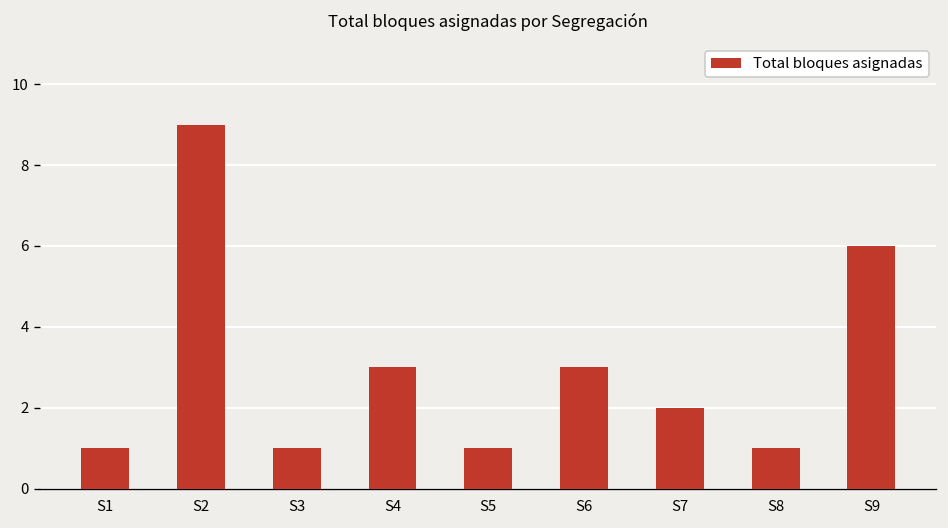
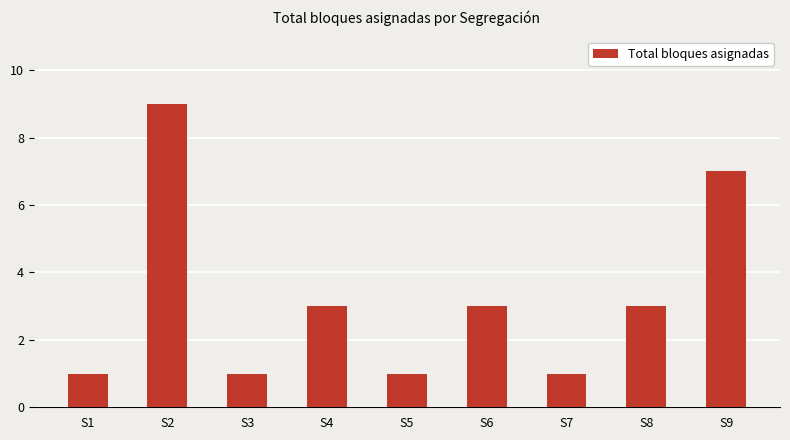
S7: 2 -> 1
S8: 1 -> 3
S9: 6 -> 7
